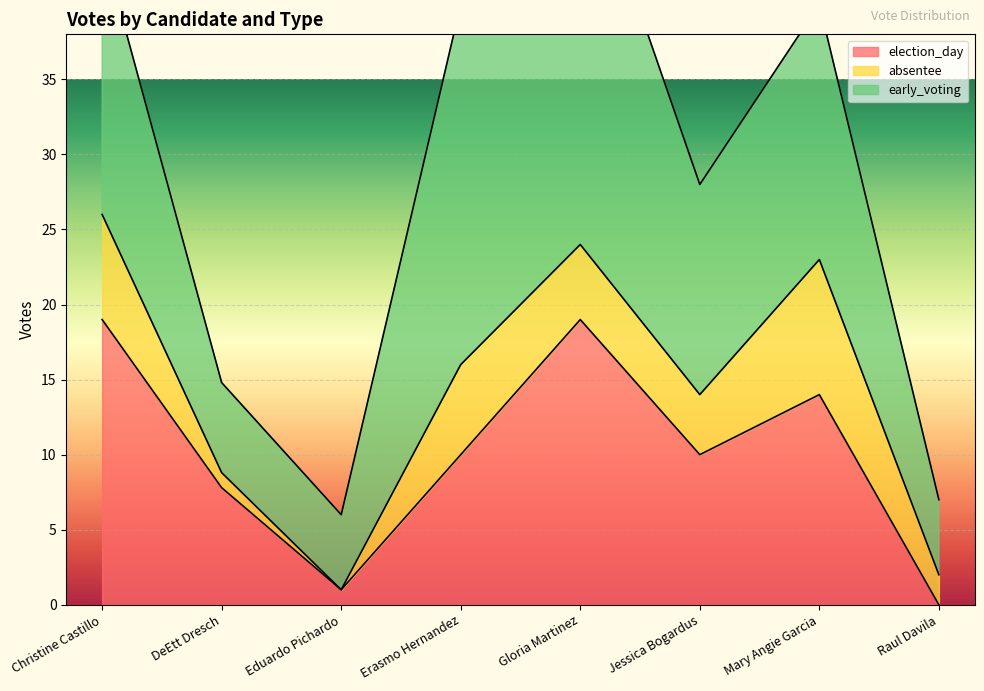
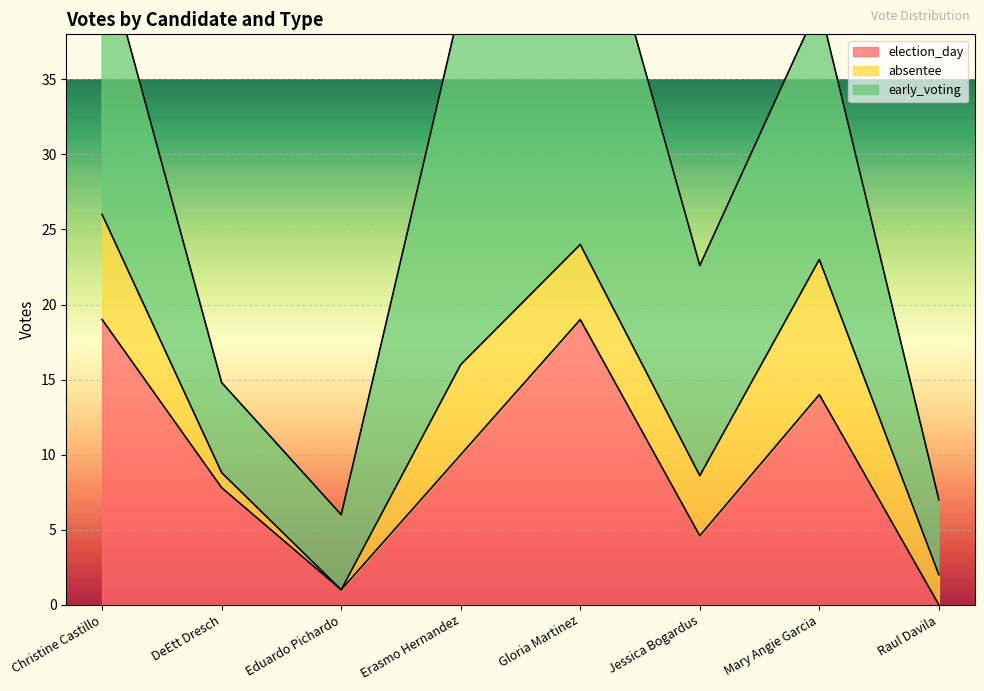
election_day, Jessica Bogardus: 10.0 -> 4.6
